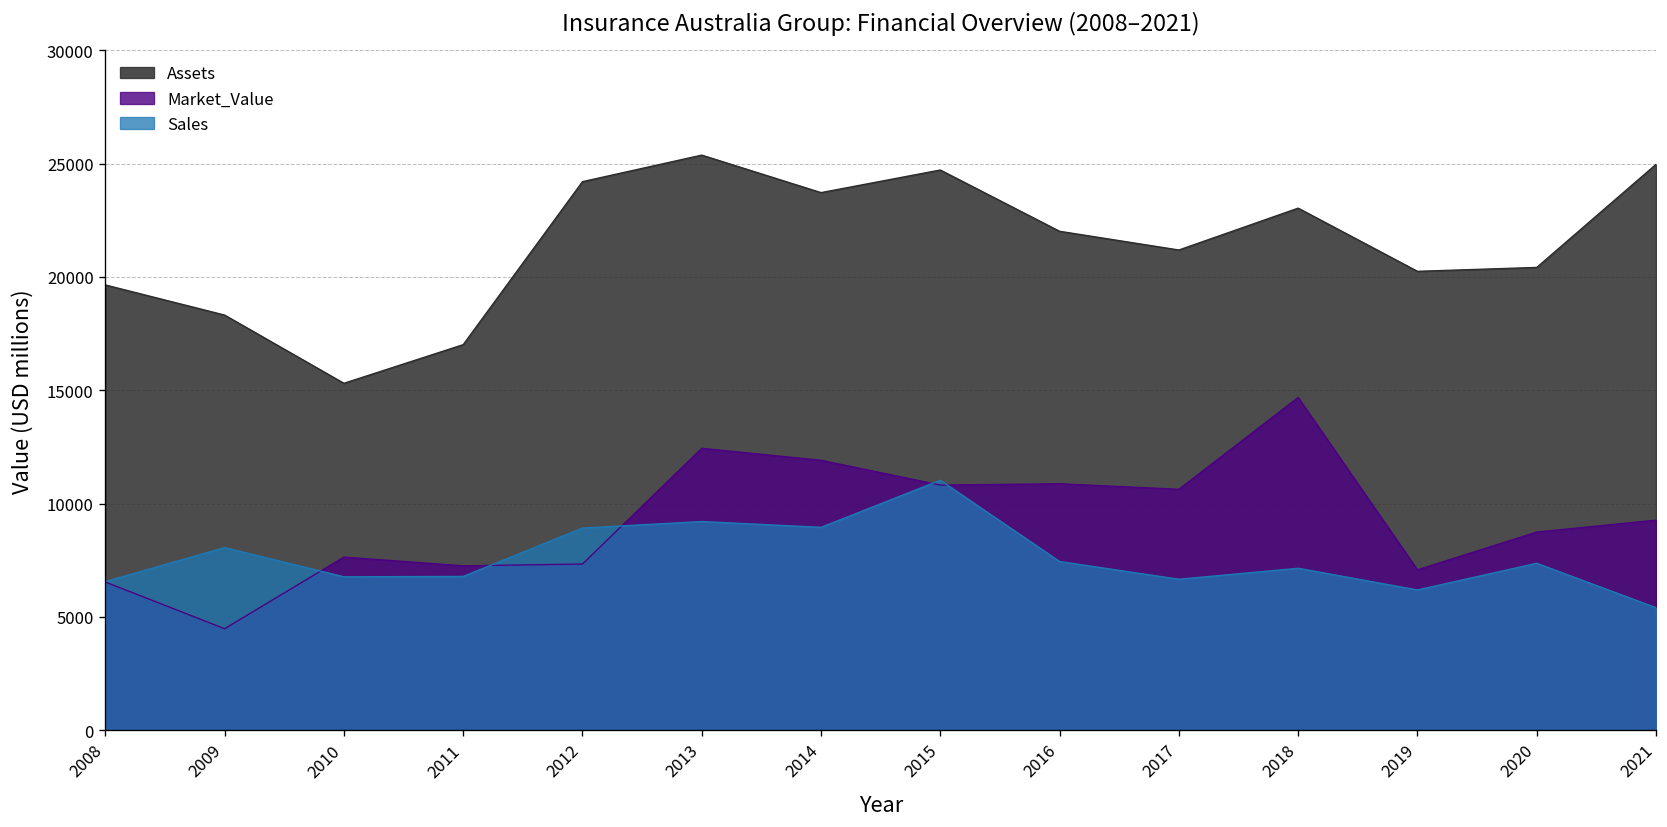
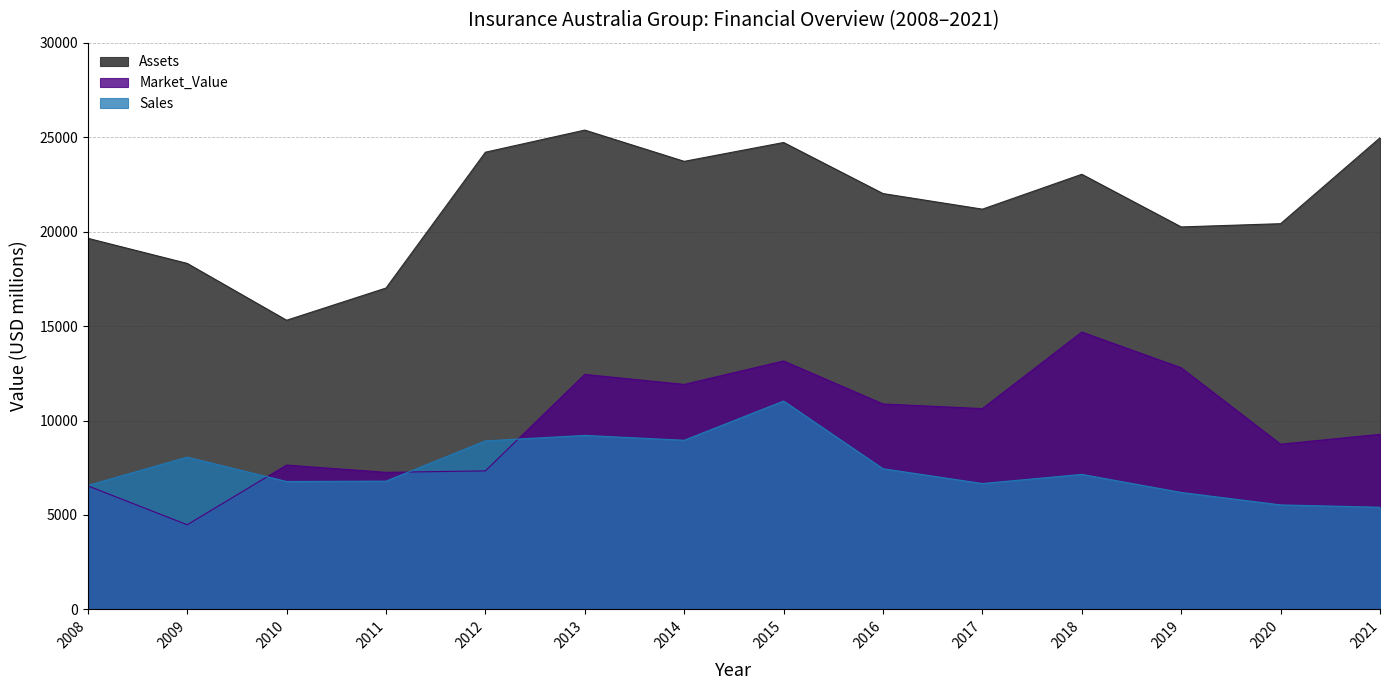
Market_Value, 2015: 10800 -> 13200
Market_Value, 2019: 7100 -> 12800
Sales, 2020: 7400 -> 5500
